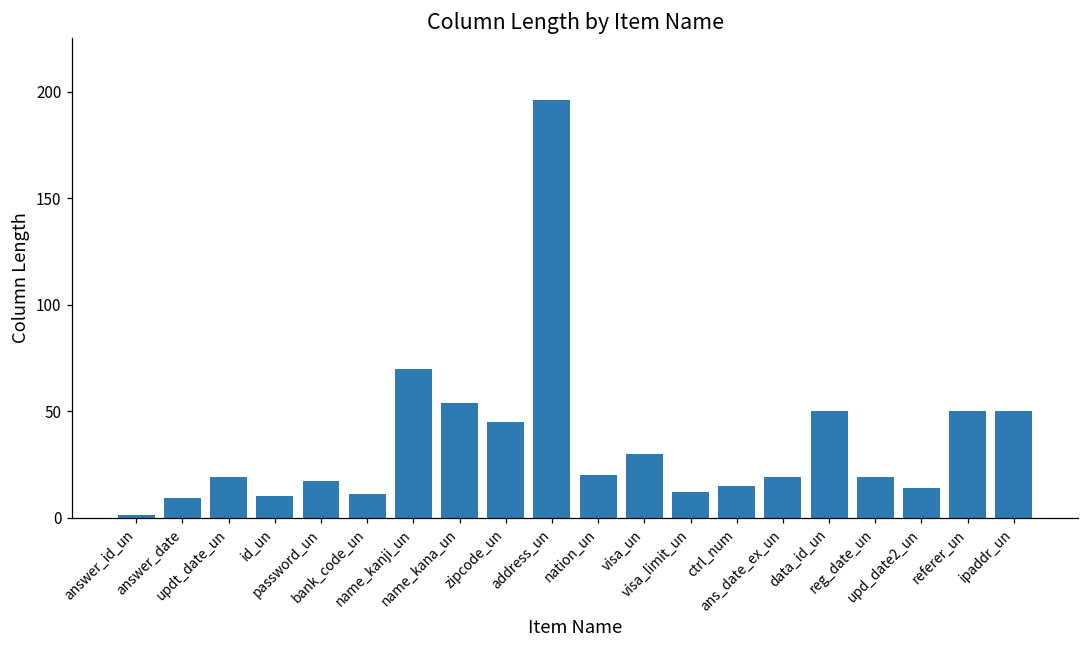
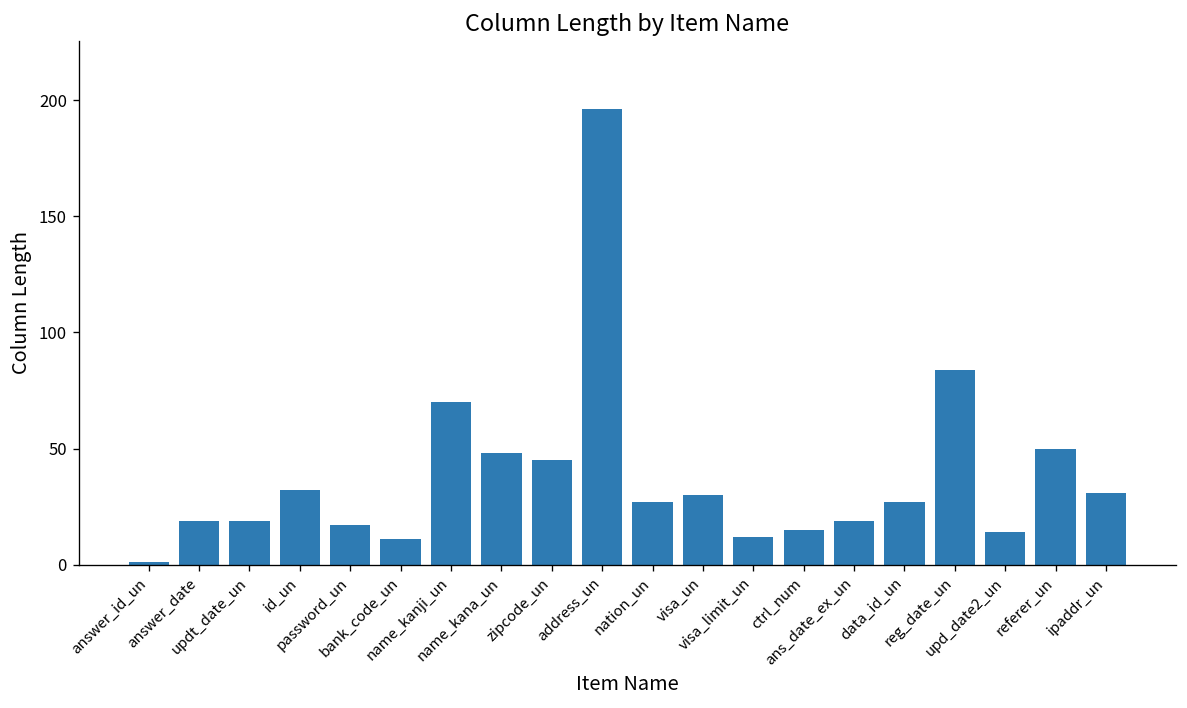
answer_date: 9 -> 19
id_un: 10 -> 32
name_kana_un: 54 -> 48
nation_un: 20 -> 27
data_id_un: 50 -> 27
reg_date_un: 19 -> 84
ipaddr_un: 50 -> 31
